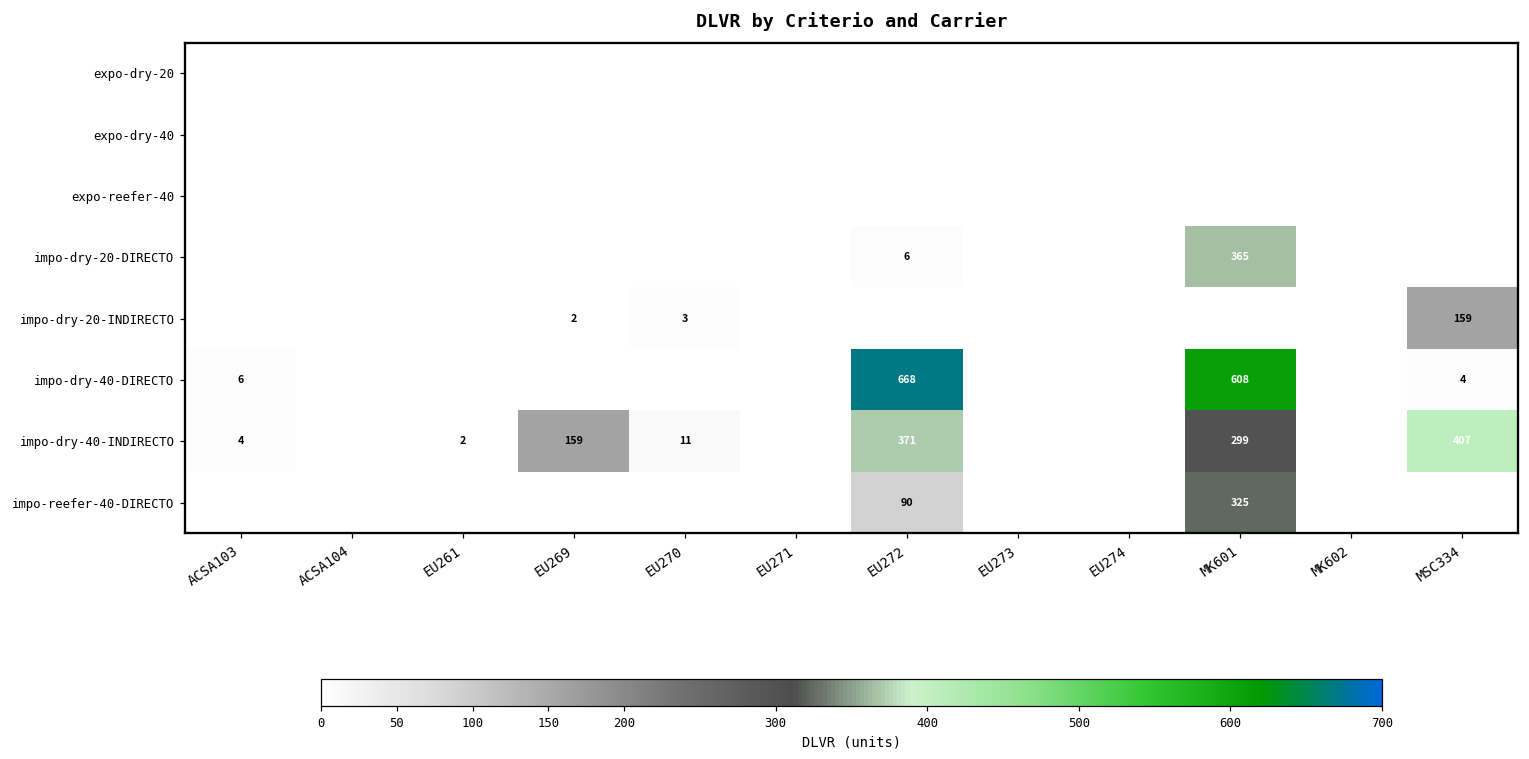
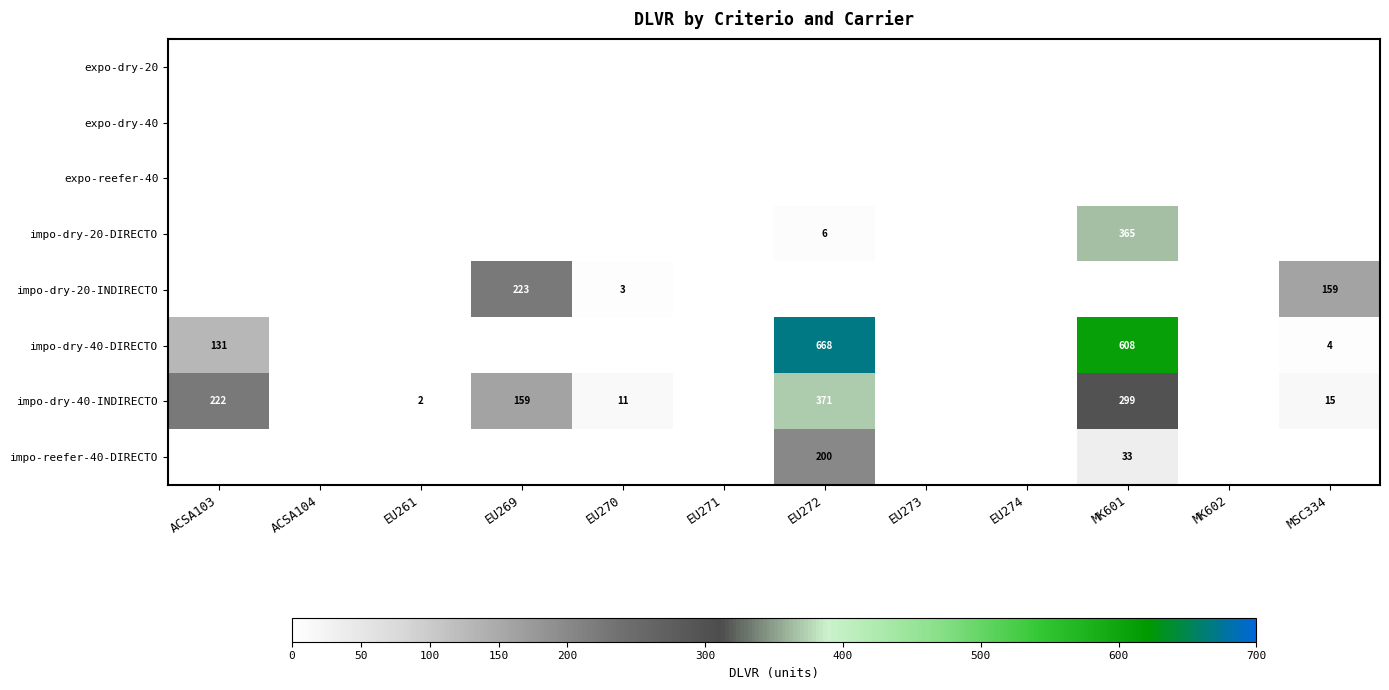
impo-dry-20-INDIRECTO, EU269: 2 -> 223
impo-dry-40-DIRECTO, ACSA103: 6 -> 131
impo-dry-40-INDIRECTO, ACSA103: 4 -> 222
impo-dry-40-INDIRECTO, MSC334: 407 -> 15
impo-reefer-40-DIRECTO, EU272: 90 -> 200
impo-reefer-40-DIRECTO, MK601: 325 -> 33
